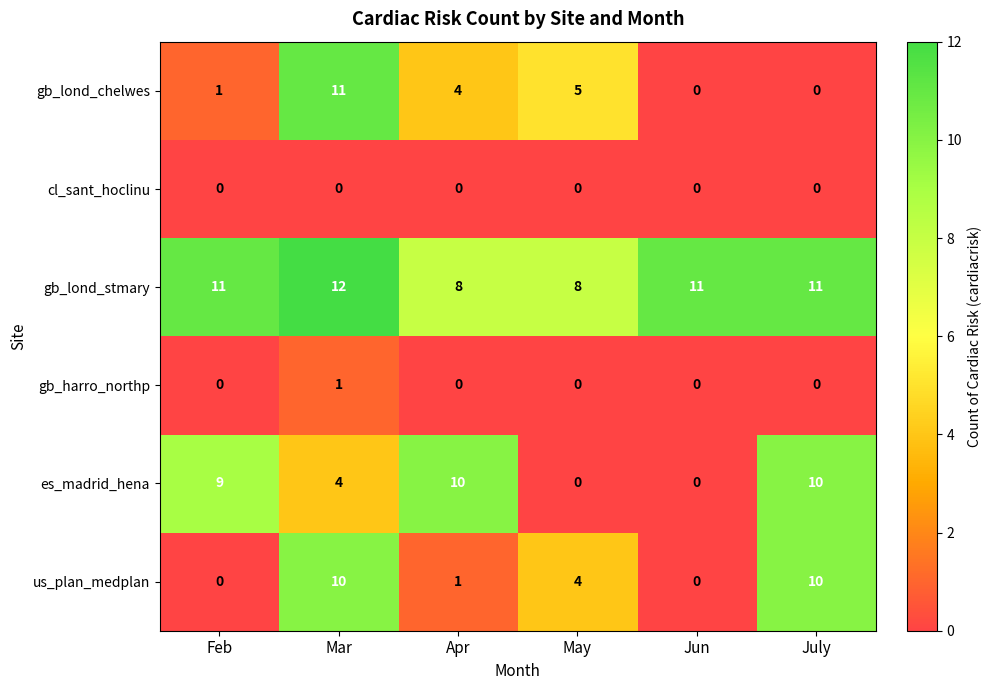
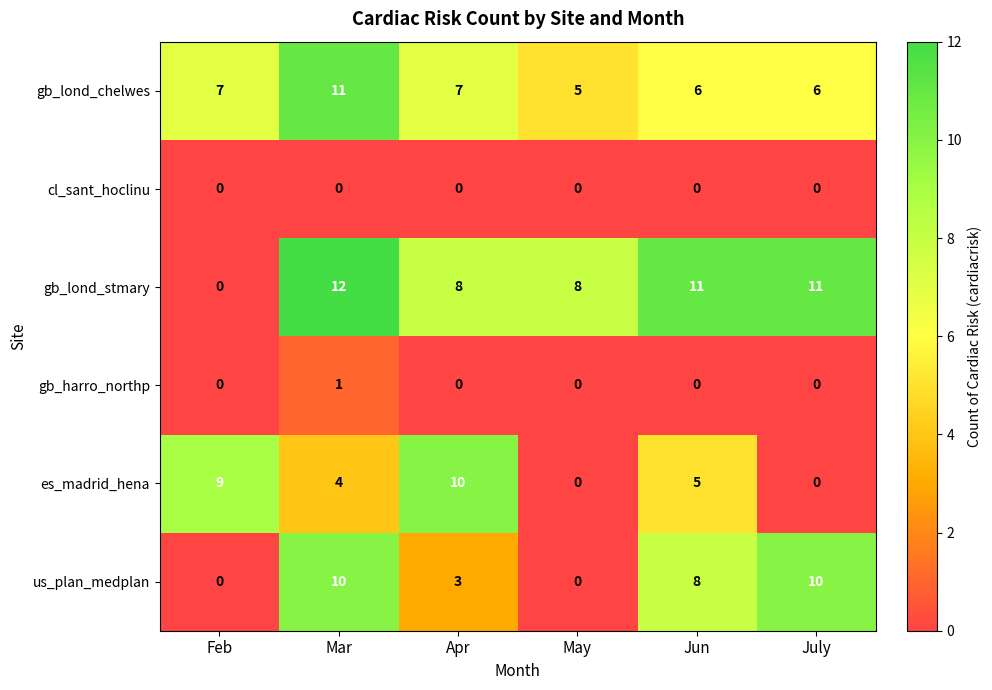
gb_lond_chelwes, Feb: 1 -> 7
gb_lond_chelwes, Apr: 4 -> 7
gb_lond_chelwes, Jun: 0 -> 6
gb_lond_chelwes, July: 0 -> 6
gb_lond_stmary, Feb: 11 -> 0
es_madrid_hena, Jun: 0 -> 5
es_madrid_hena, July: 10 -> 0
us_plan_medplan, Apr: 1 -> 3
us_plan_medplan, May: 4 -> 0
us_plan_medplan, Jun: 0 -> 8
